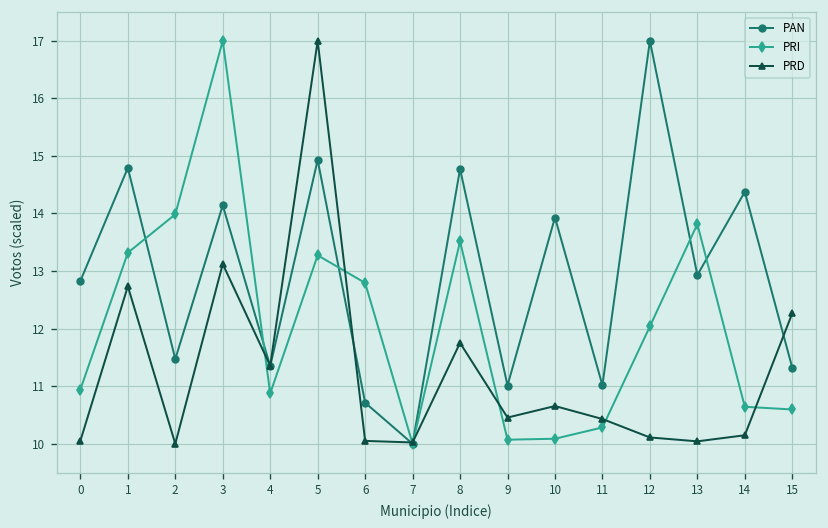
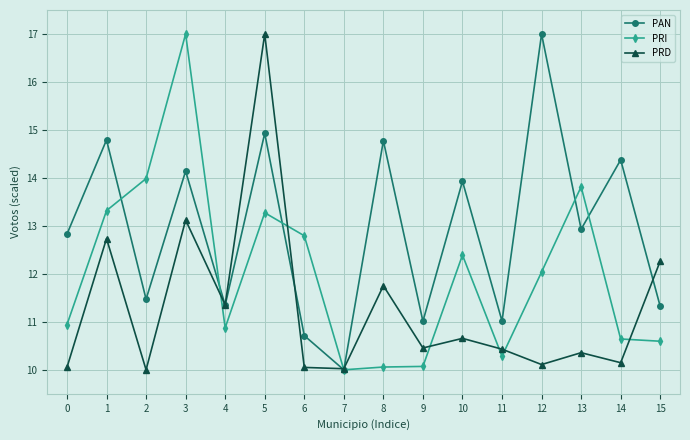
PRI, 8: 13.5 -> 10.1
PRI, 10: 10.1 -> 12.4
PRD, 13: 10.0 -> 10.4
